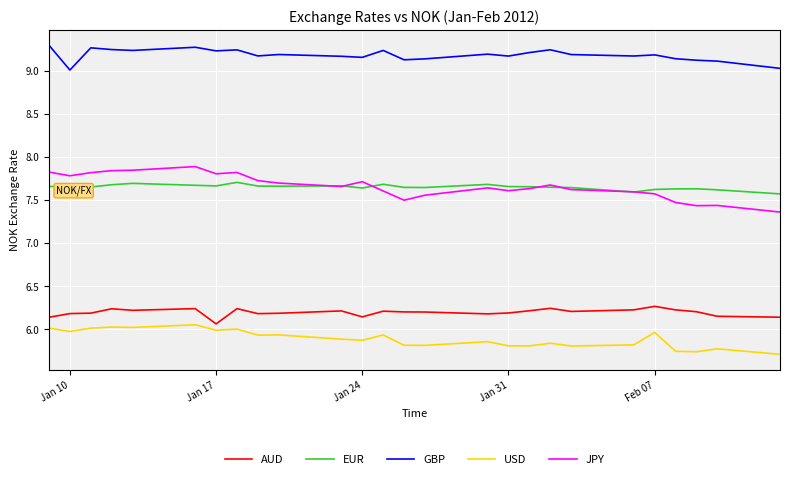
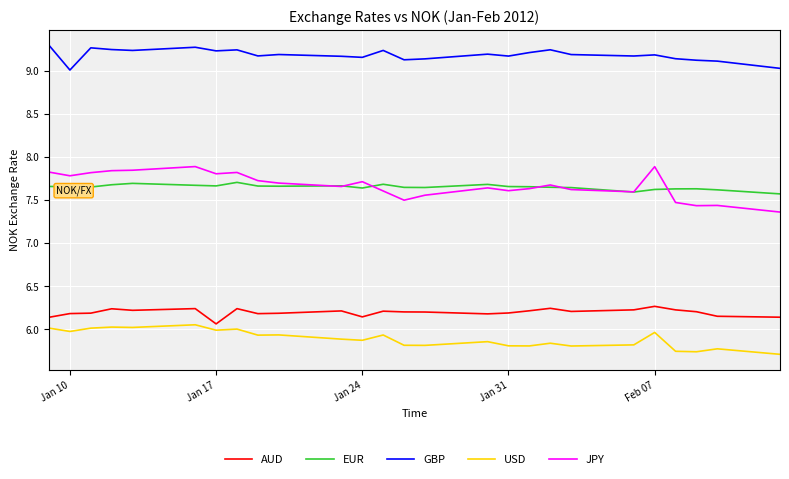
JPY, Feb 07: 7.6 -> 7.9
